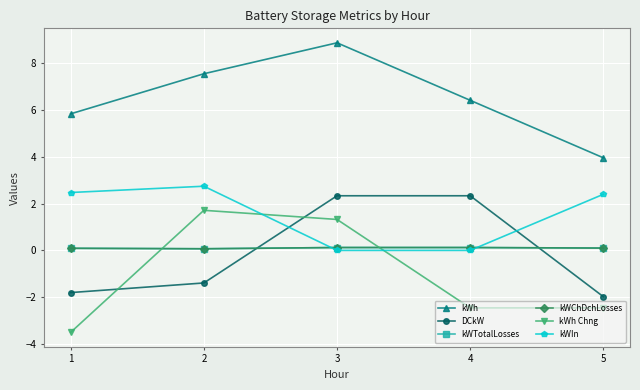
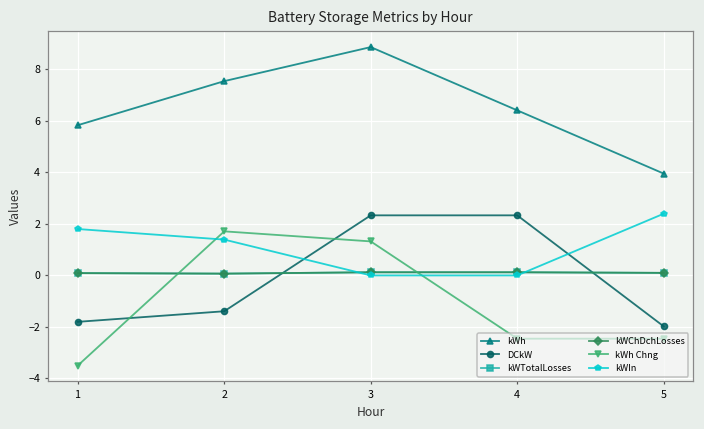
kWIn, 1: 2.5 -> 1.8
kWIn, 2: 2.7 -> 1.4
